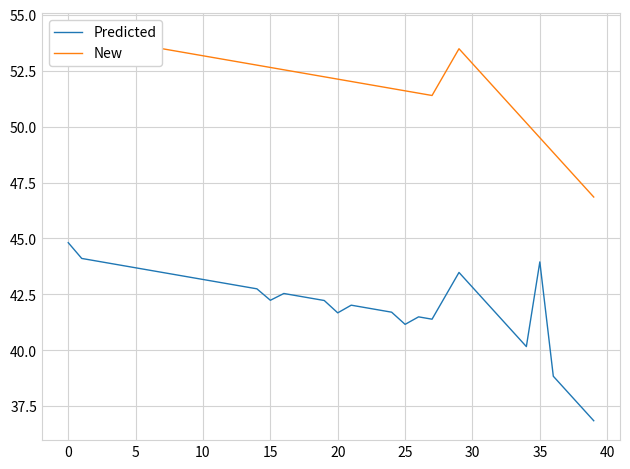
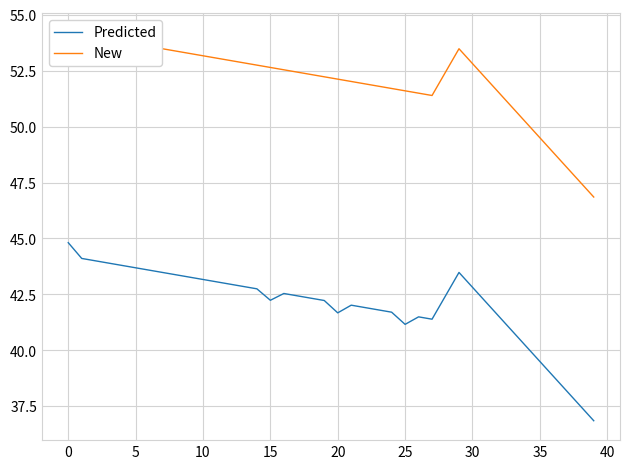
Predicted, 35: 44.0 -> 39.5
